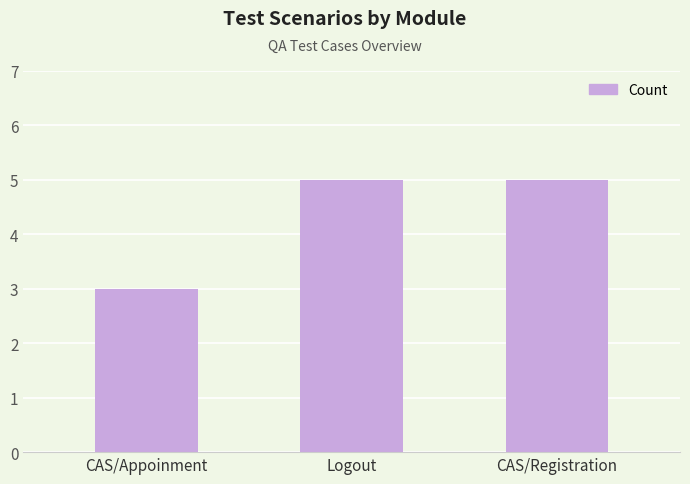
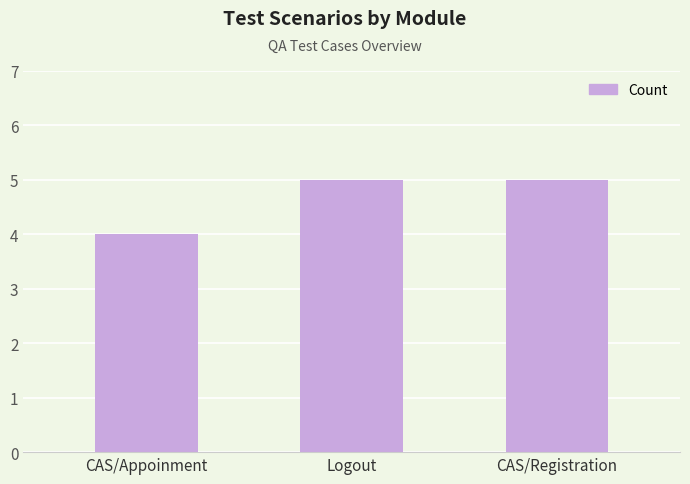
CAS/Appoinment: 3 -> 4
